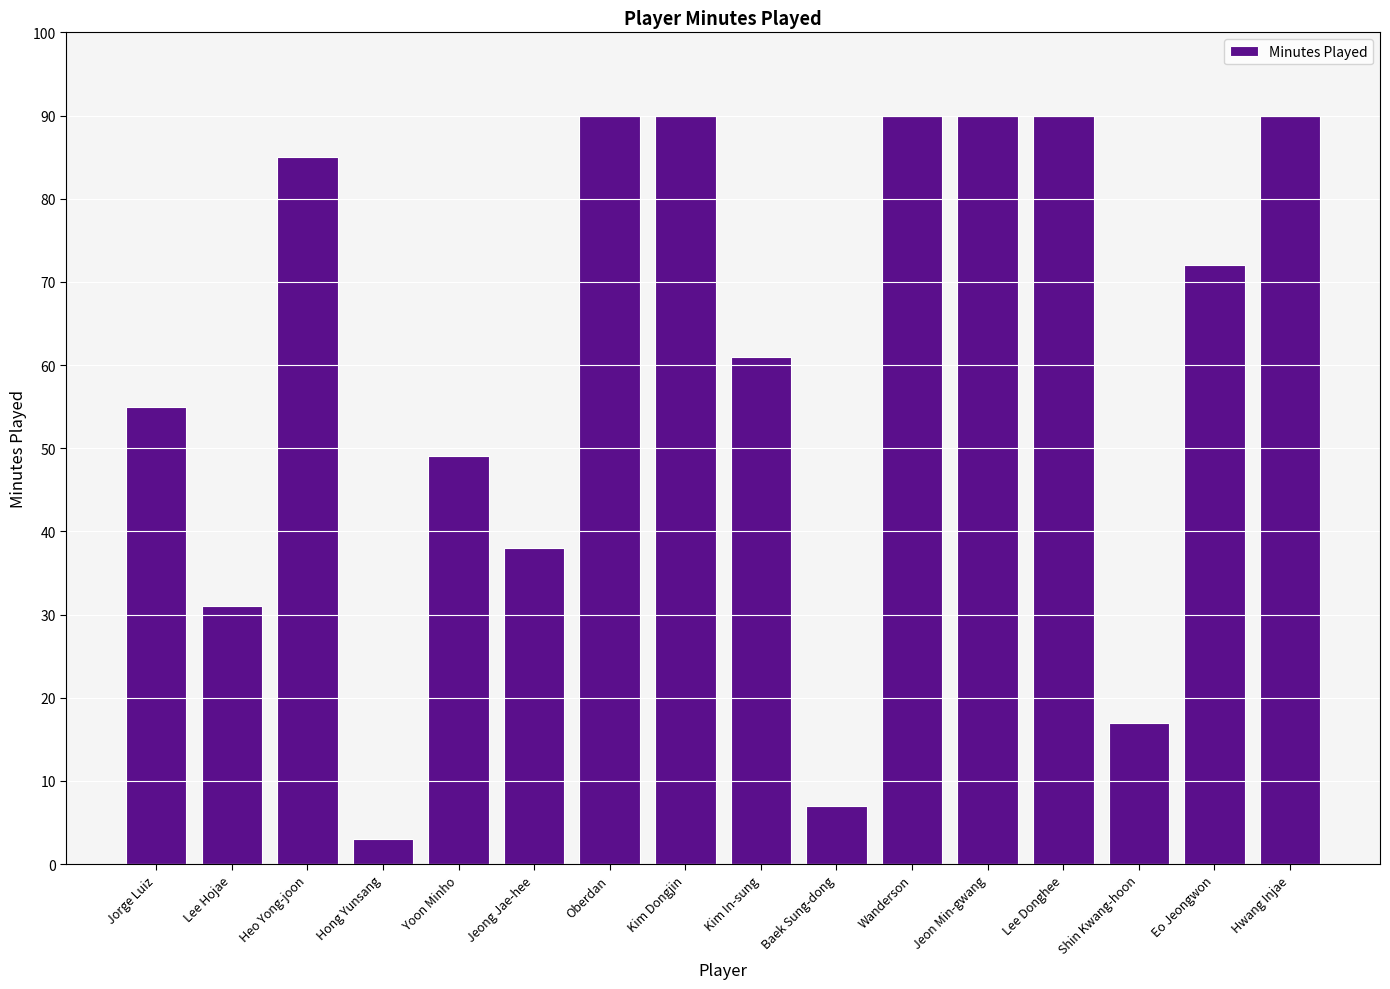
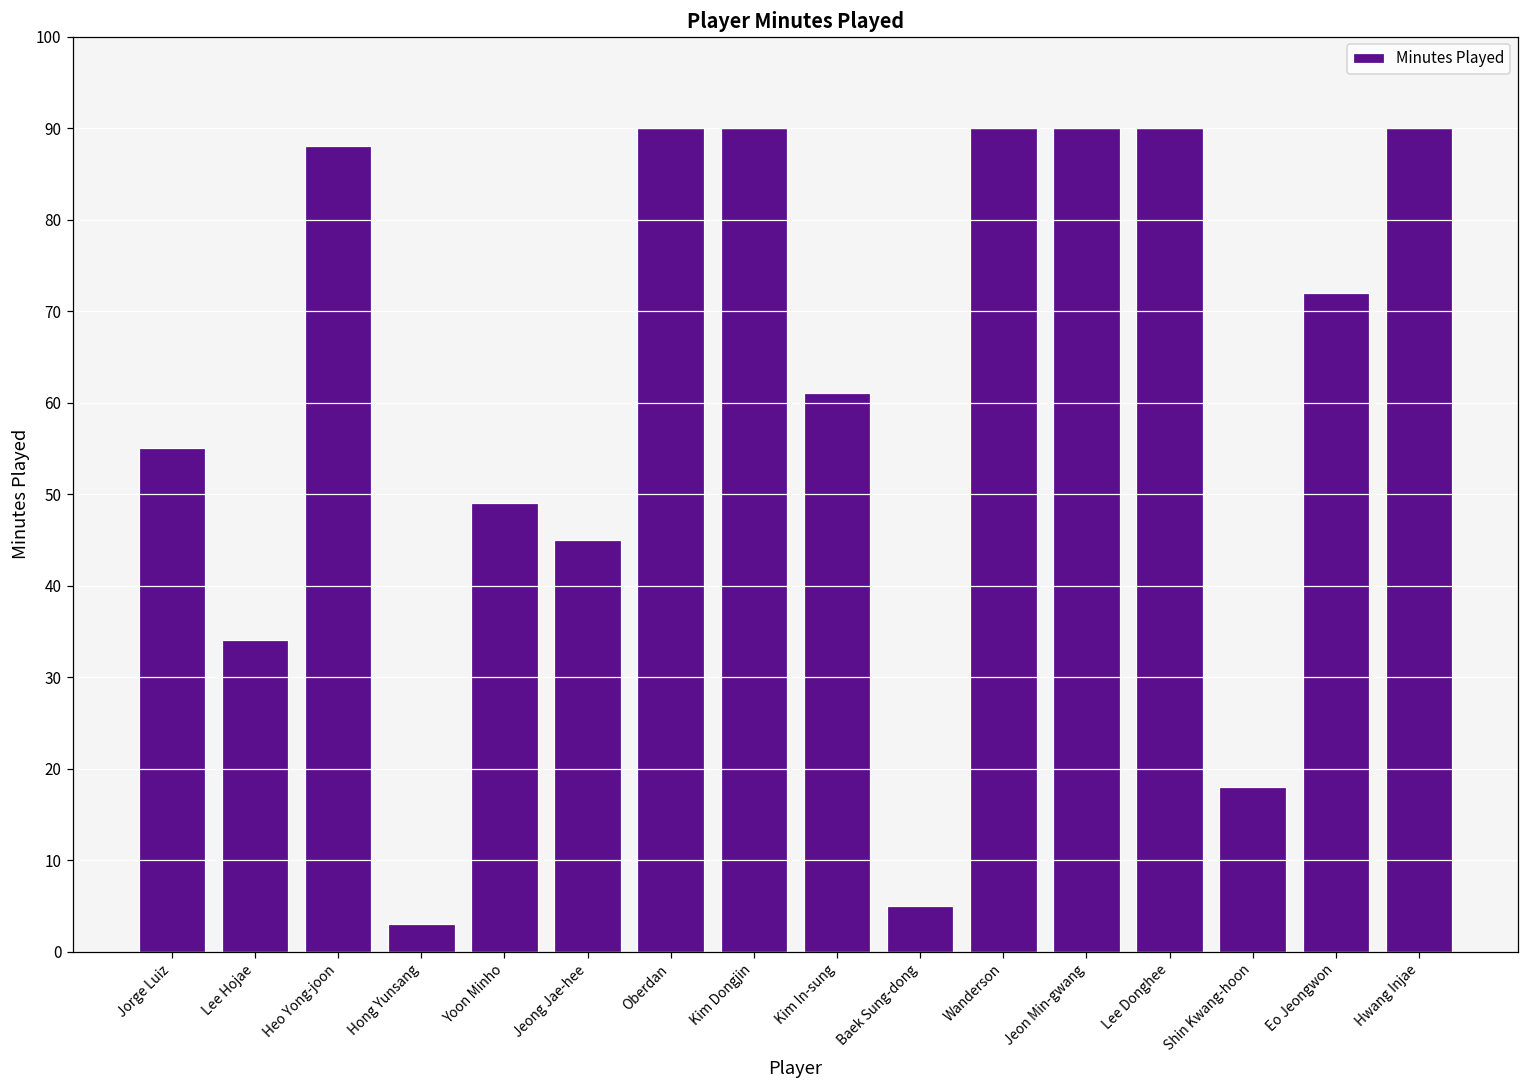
Lee Hojae: 31 -> 34
Heo Yong-joon: 85 -> 88
Jeong Jae-hee: 38 -> 45
Baek Sung-dong: 7 -> 5
Shin Kwang-hoon: 17 -> 18
